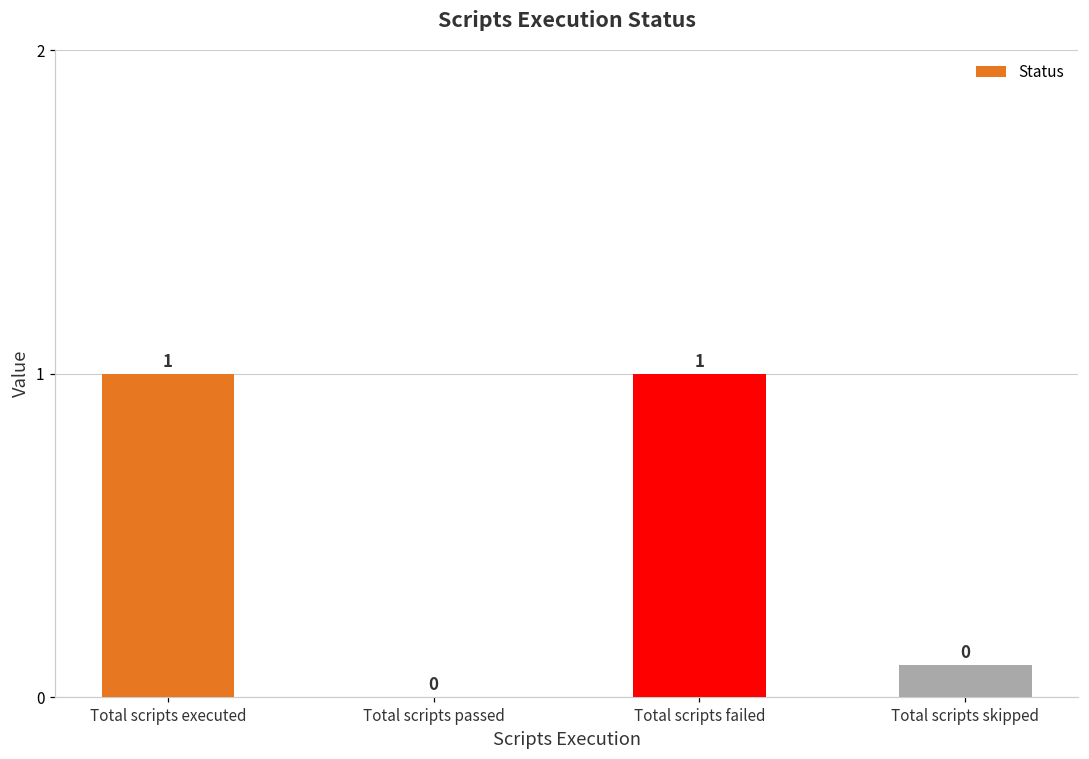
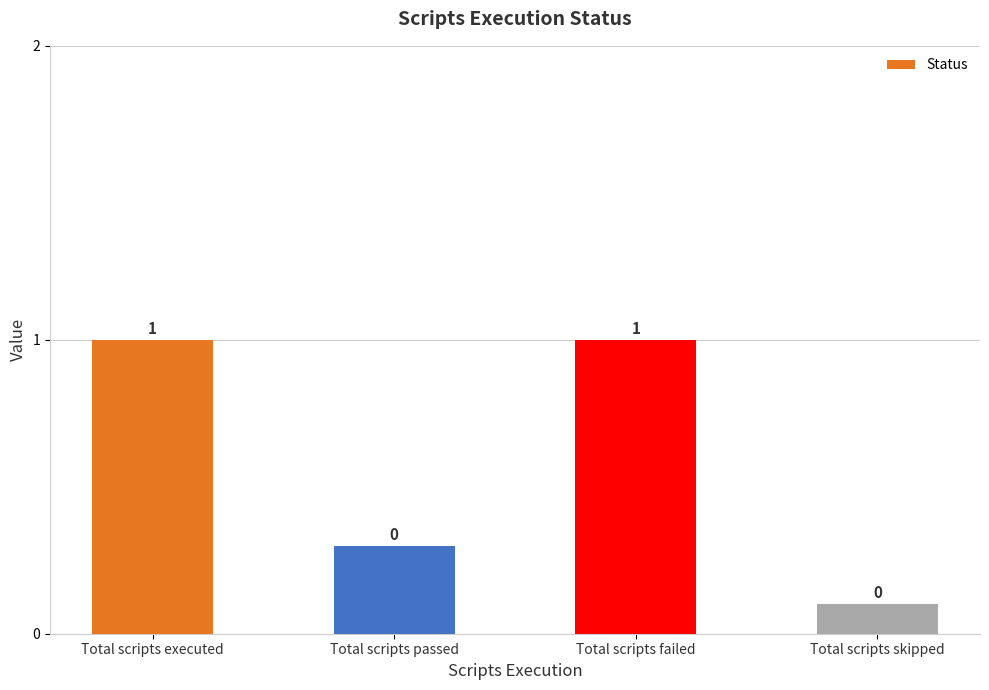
Total scripts passed: 0.0 -> 0.3
